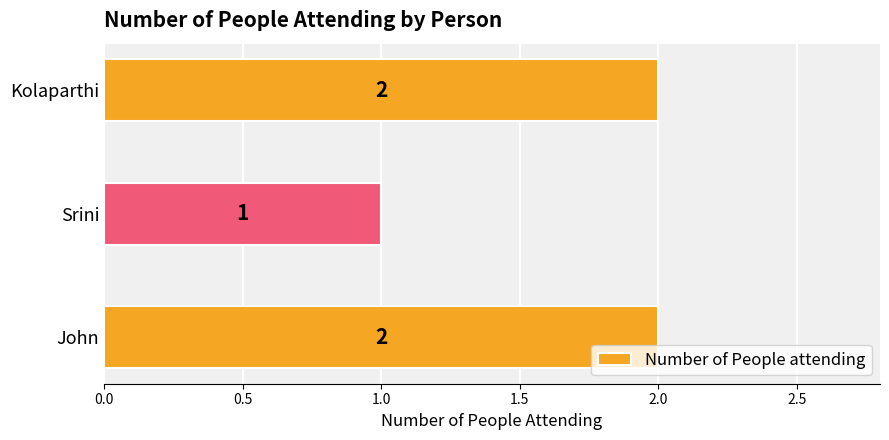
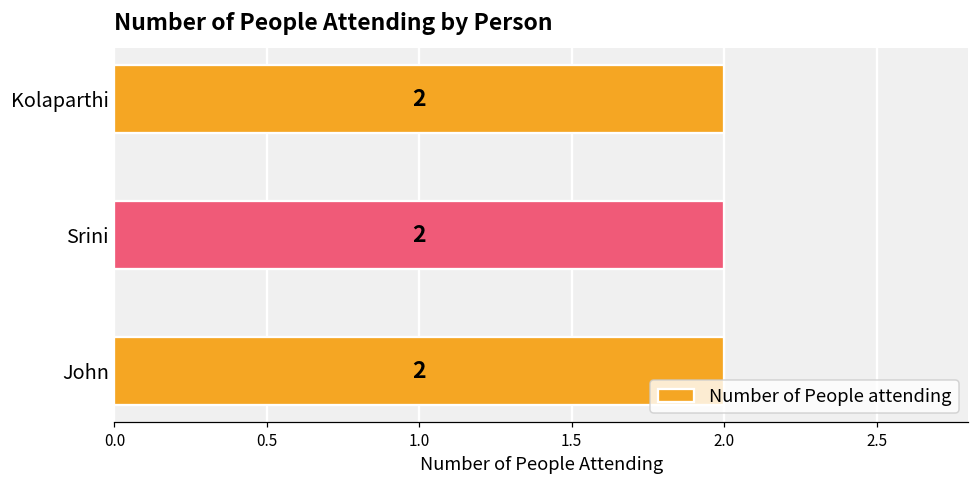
Srini: 1 -> 2
